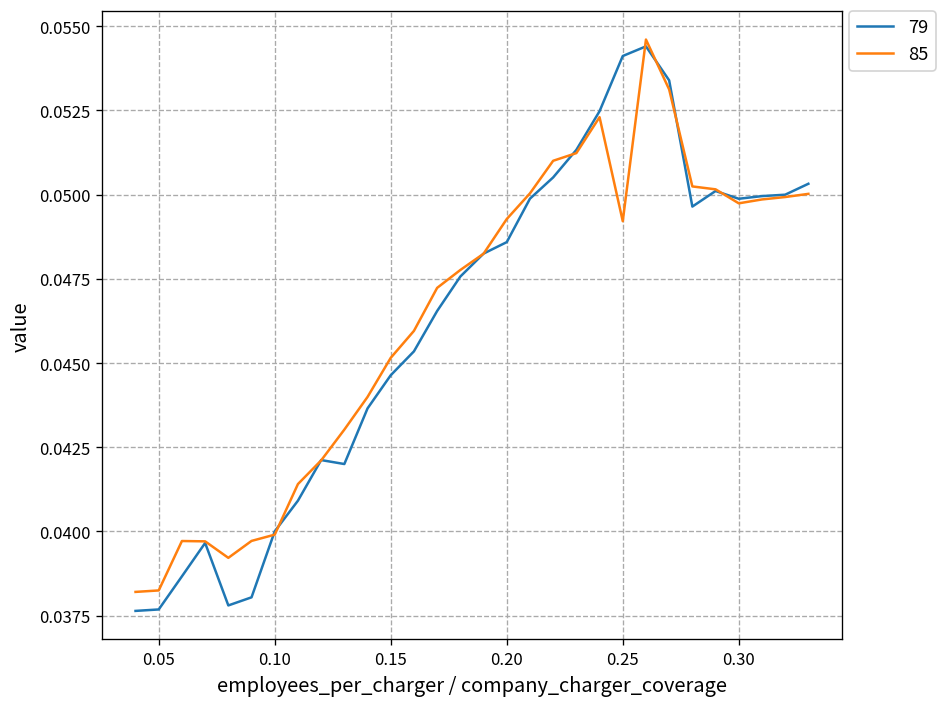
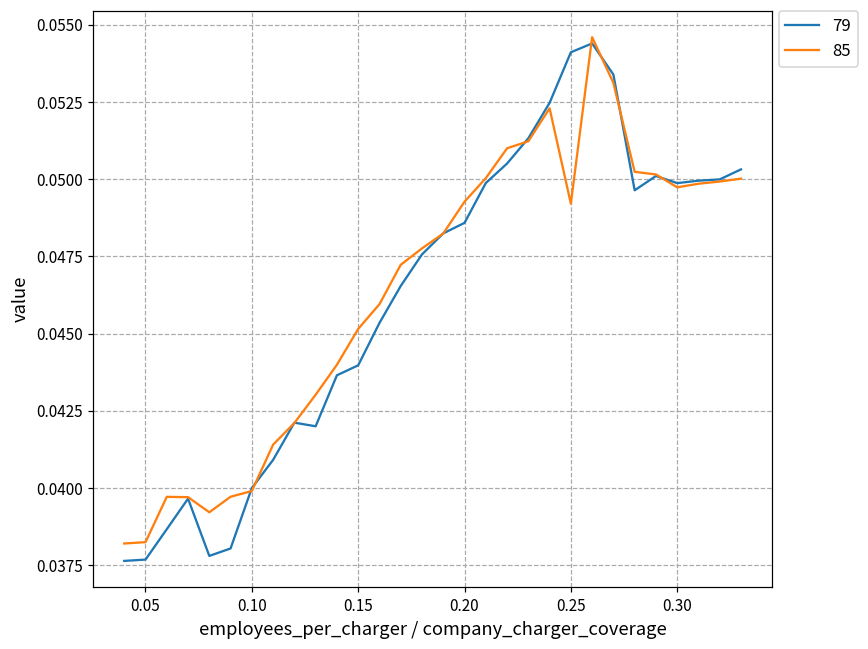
79, 0.15: 0.0446 -> 0.0440
